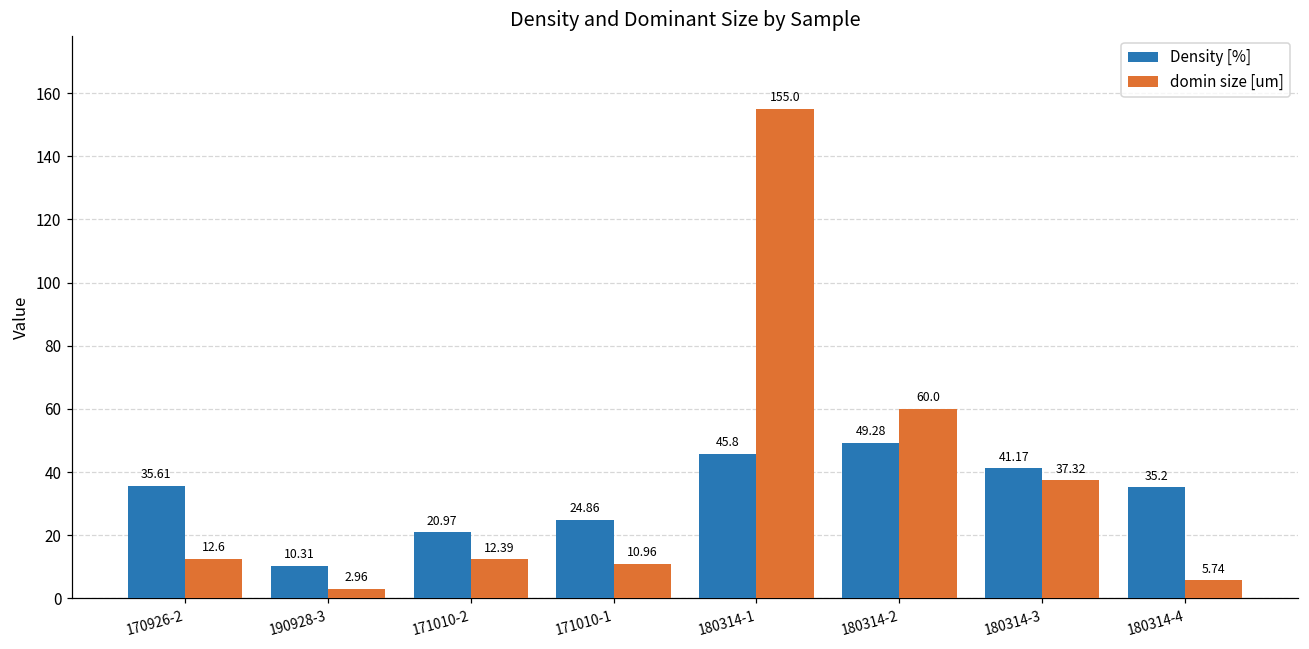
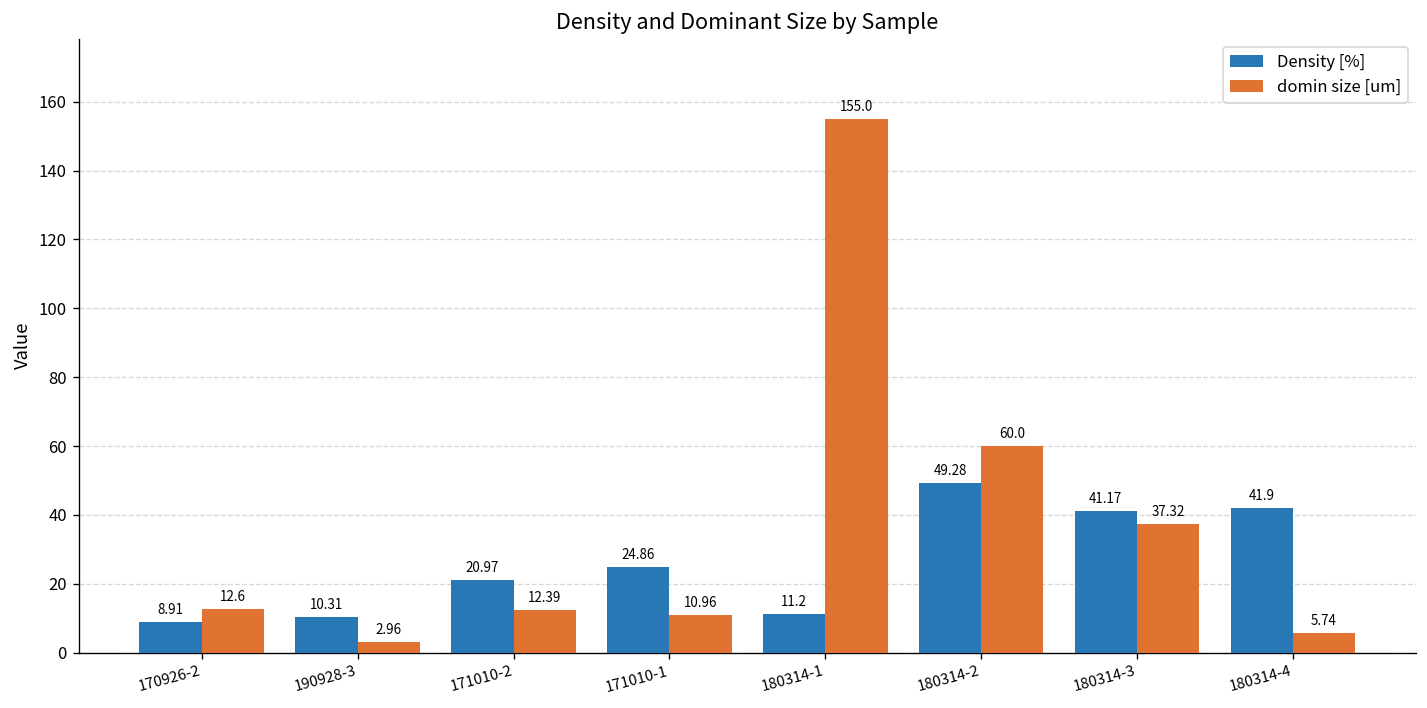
Density [%], 170926-2: 35.61 -> 8.91
Density [%], 180314-1: 45.8 -> 11.2
Density [%], 180314-4: 35.2 -> 41.9
